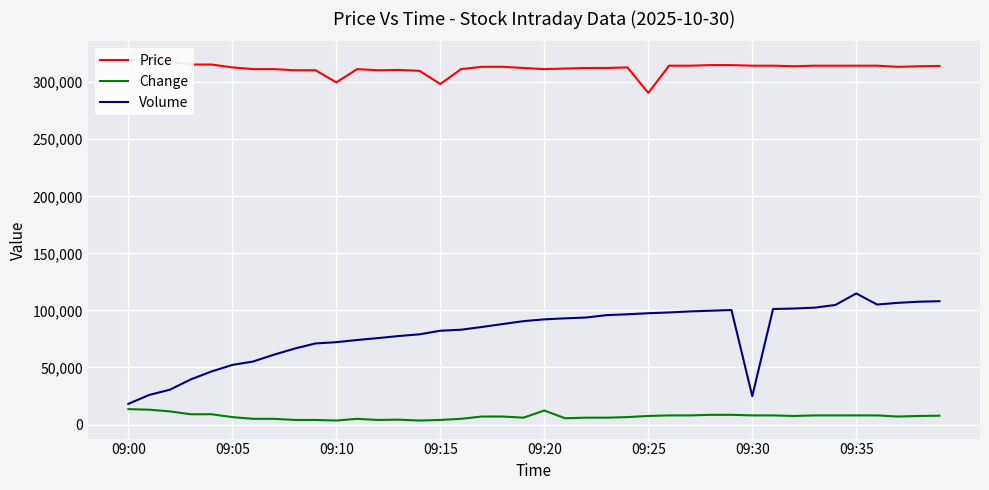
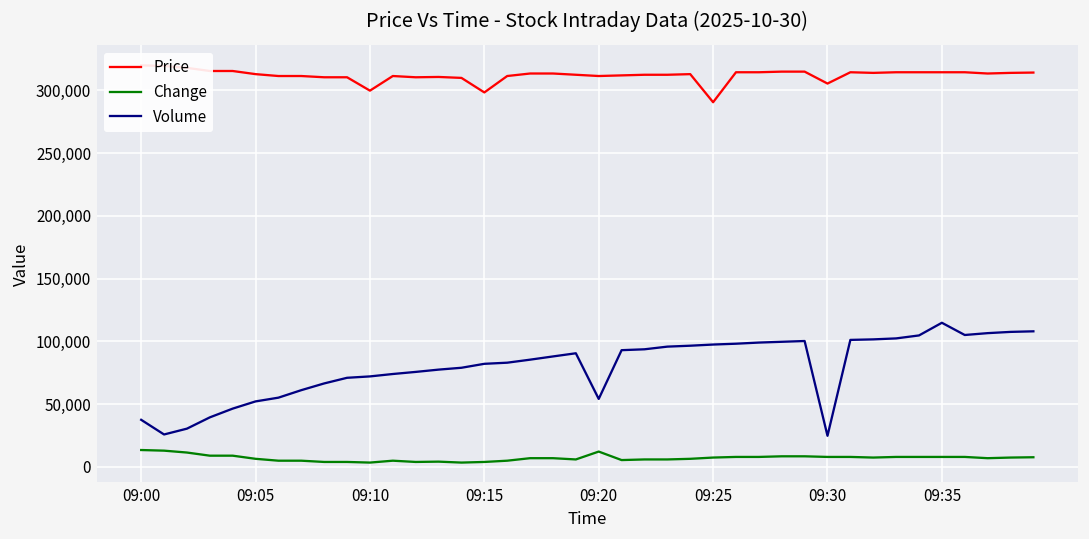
Volume, 09:00: 18,000 -> 38,000
Volume, 09:20: 92,000 -> 54,000
Price, 09:30: 315,000 -> 305,000
